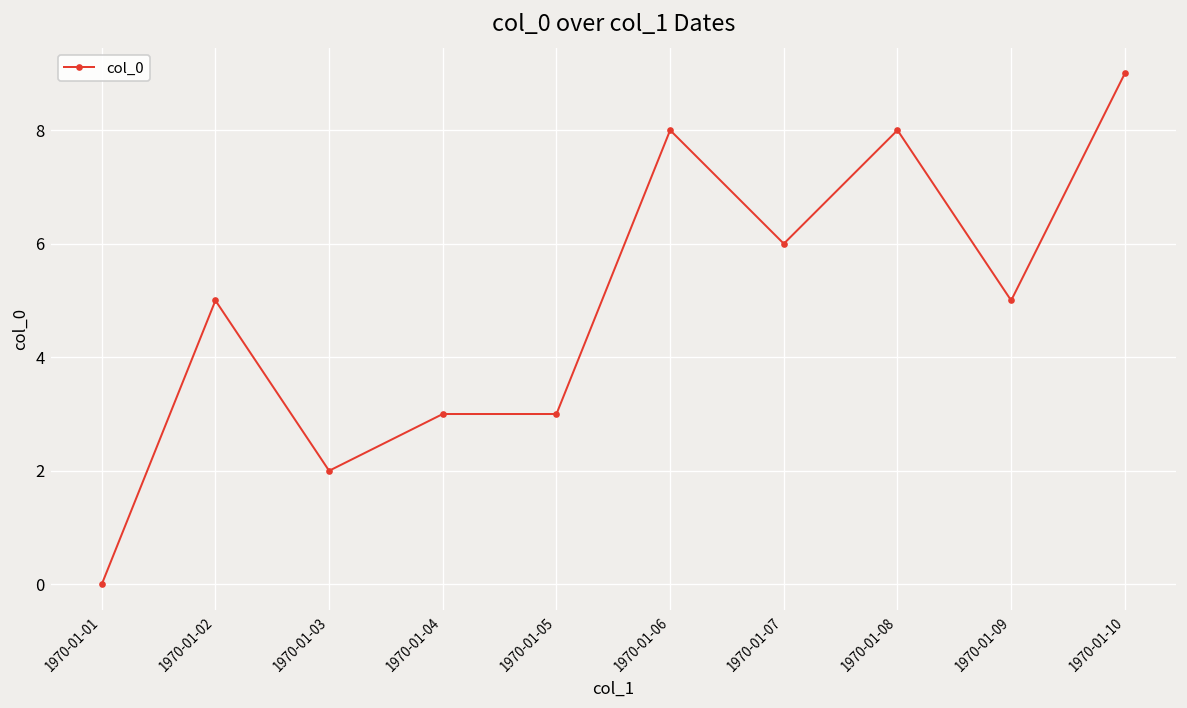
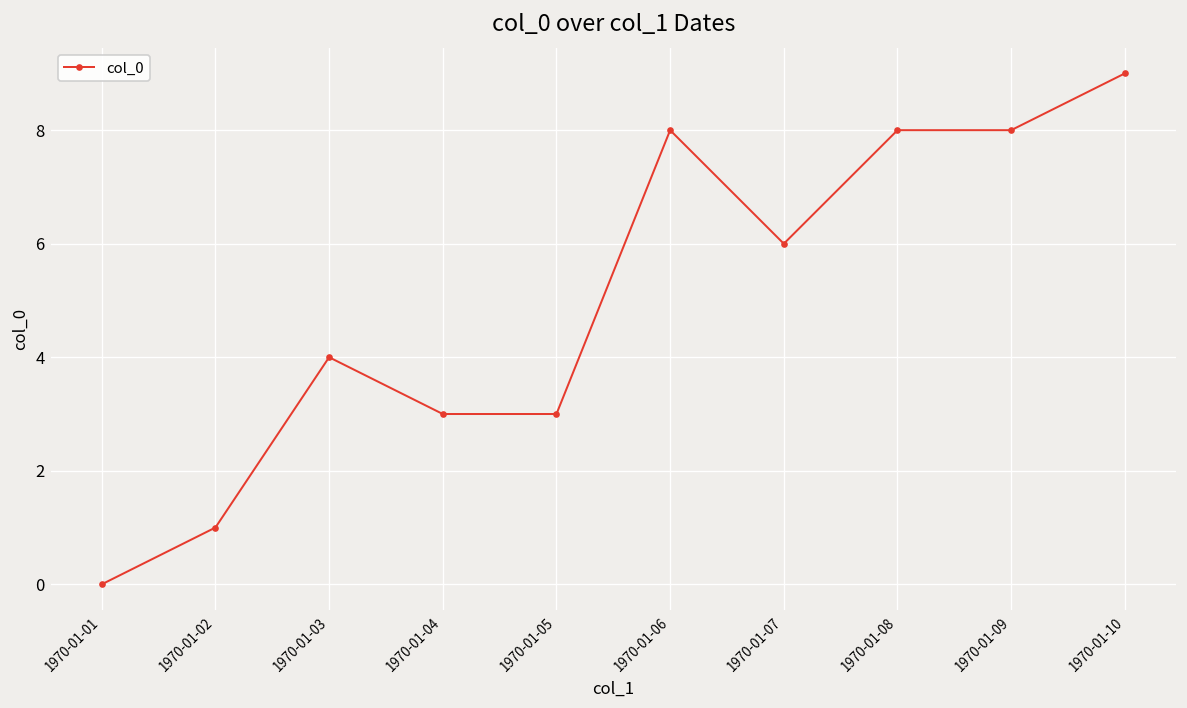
1970-01-02: 5 -> 1
1970-01-03: 2 -> 4
1970-01-09: 5 -> 8
